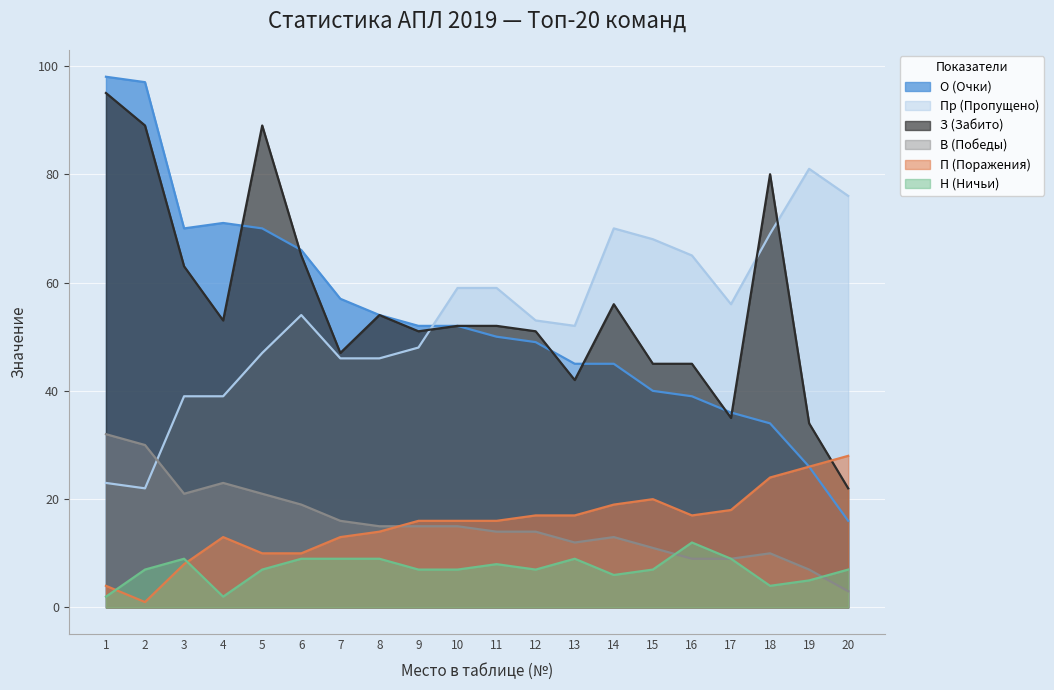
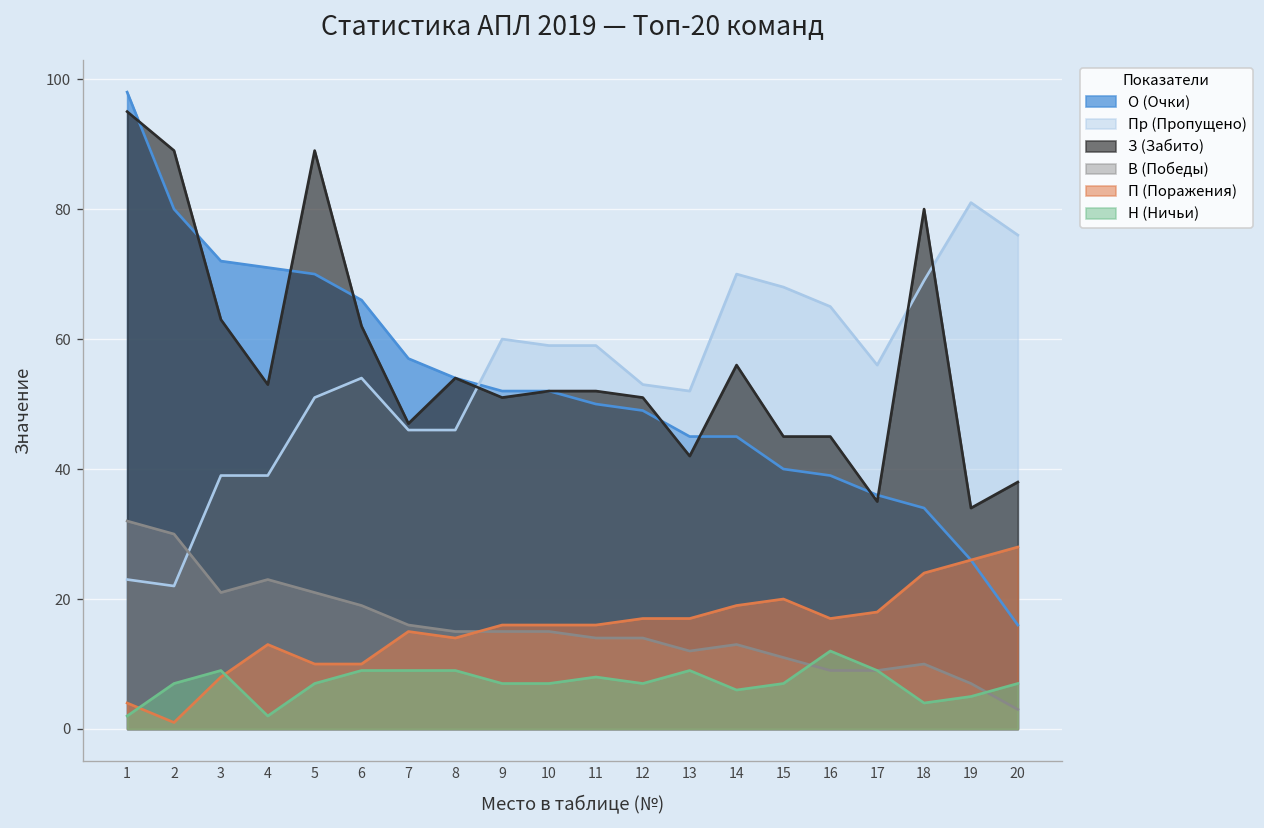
О (Очки), 2: 97 -> 80
О (Очки), 3: 70 -> 72
Пр (Пропущено), 5: 47 -> 51
З (Забито), 6: 65 -> 62
П (Поражения), 7: 13 -> 15
Пр (Пропущено), 9: 48 -> 60
З (Забито), 20: 22 -> 38
